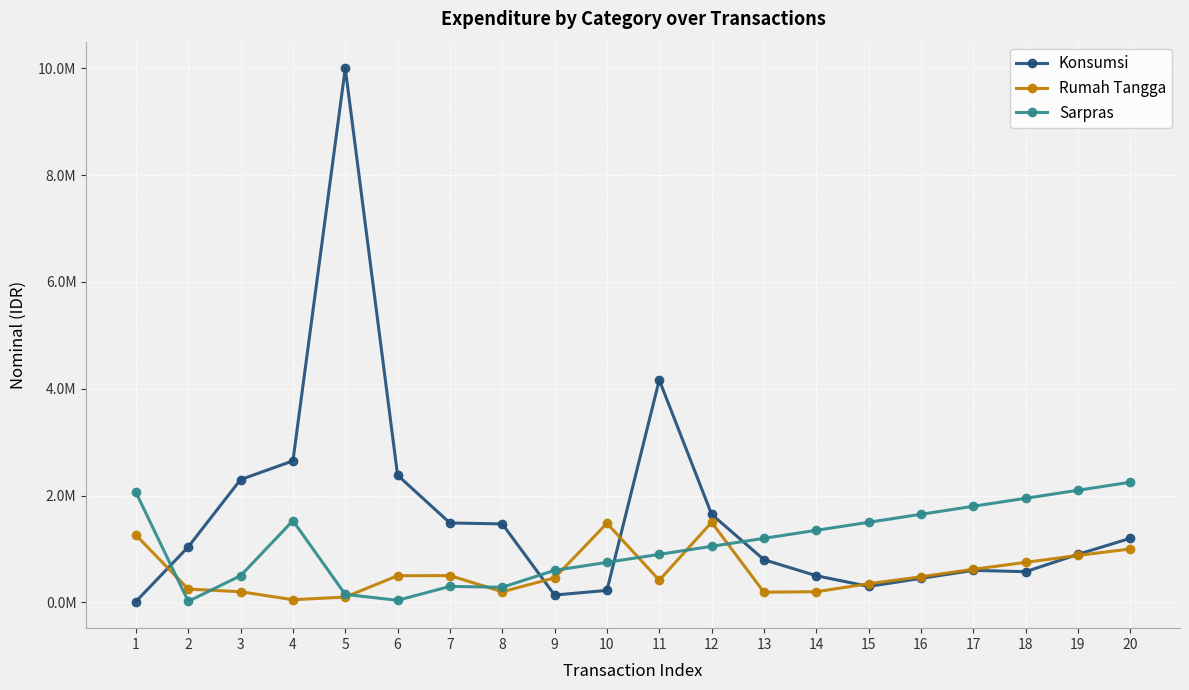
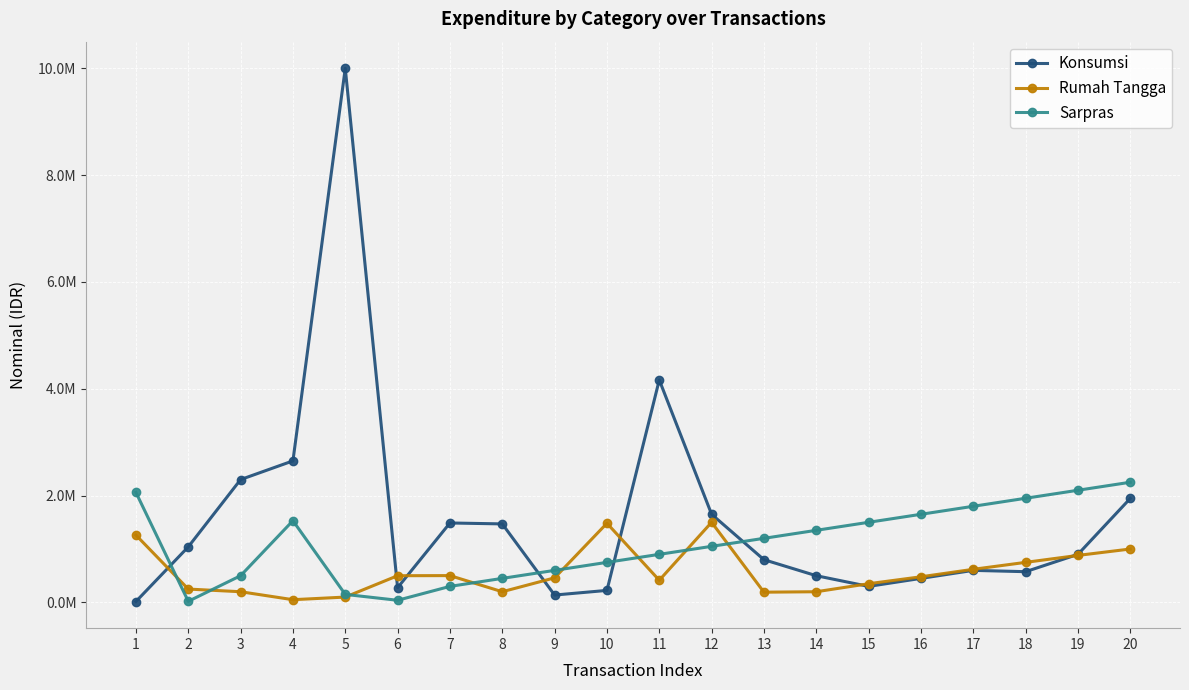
Konsumsi, 6: 2400000 -> 300000
Sarpras, 8: 300000 -> 500000
Konsumsi, 20: 1200000 -> 1900000
